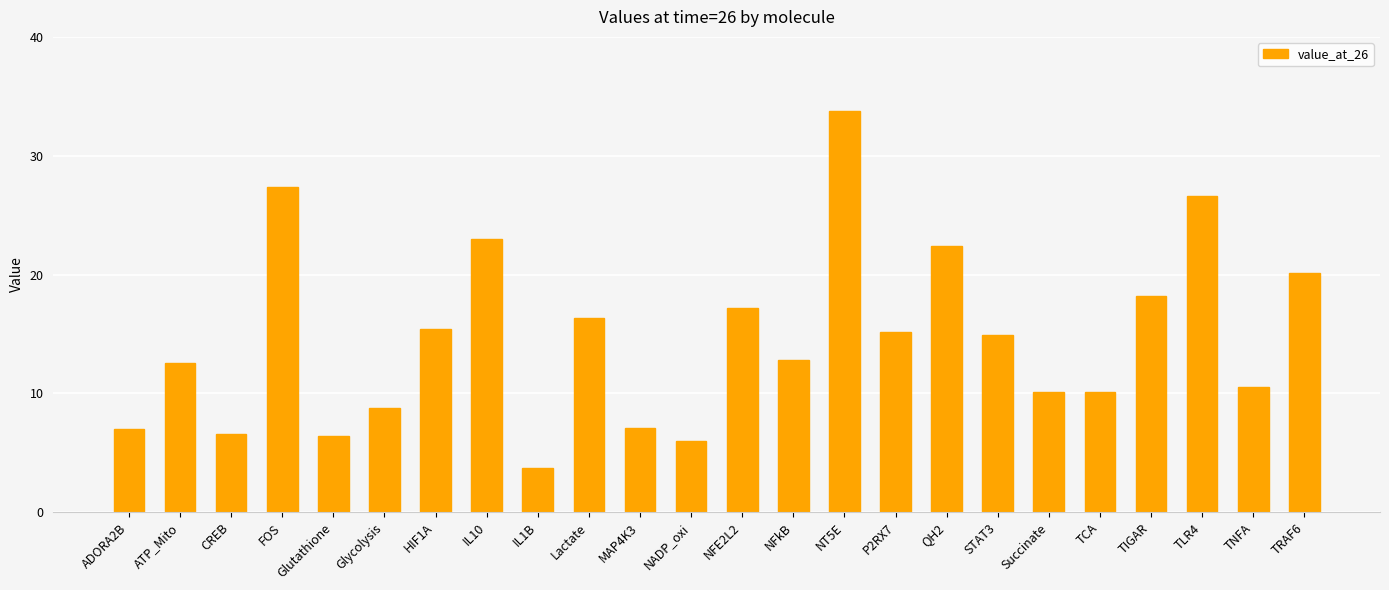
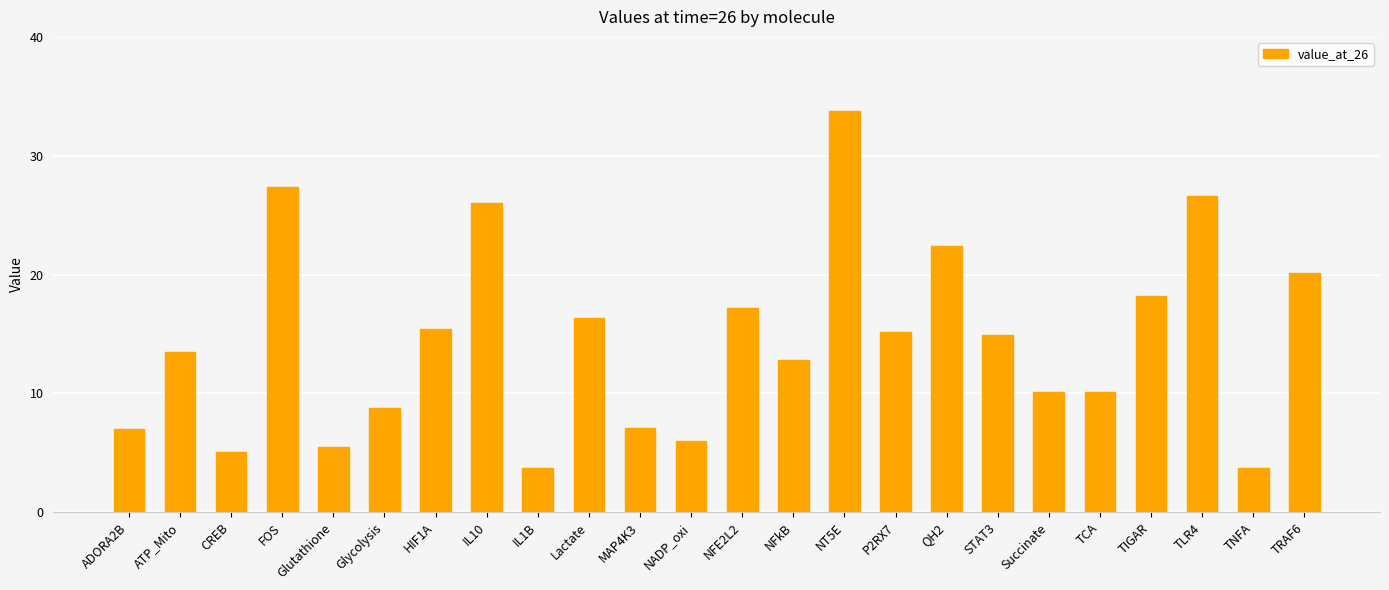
ATP_Mito: 12.6 -> 13.5
CREB: 6.5 -> 5.1
Glutathione: 6.4 -> 5.5
IL10: 23.0 -> 26.0
TNFA: 10.6 -> 3.7
